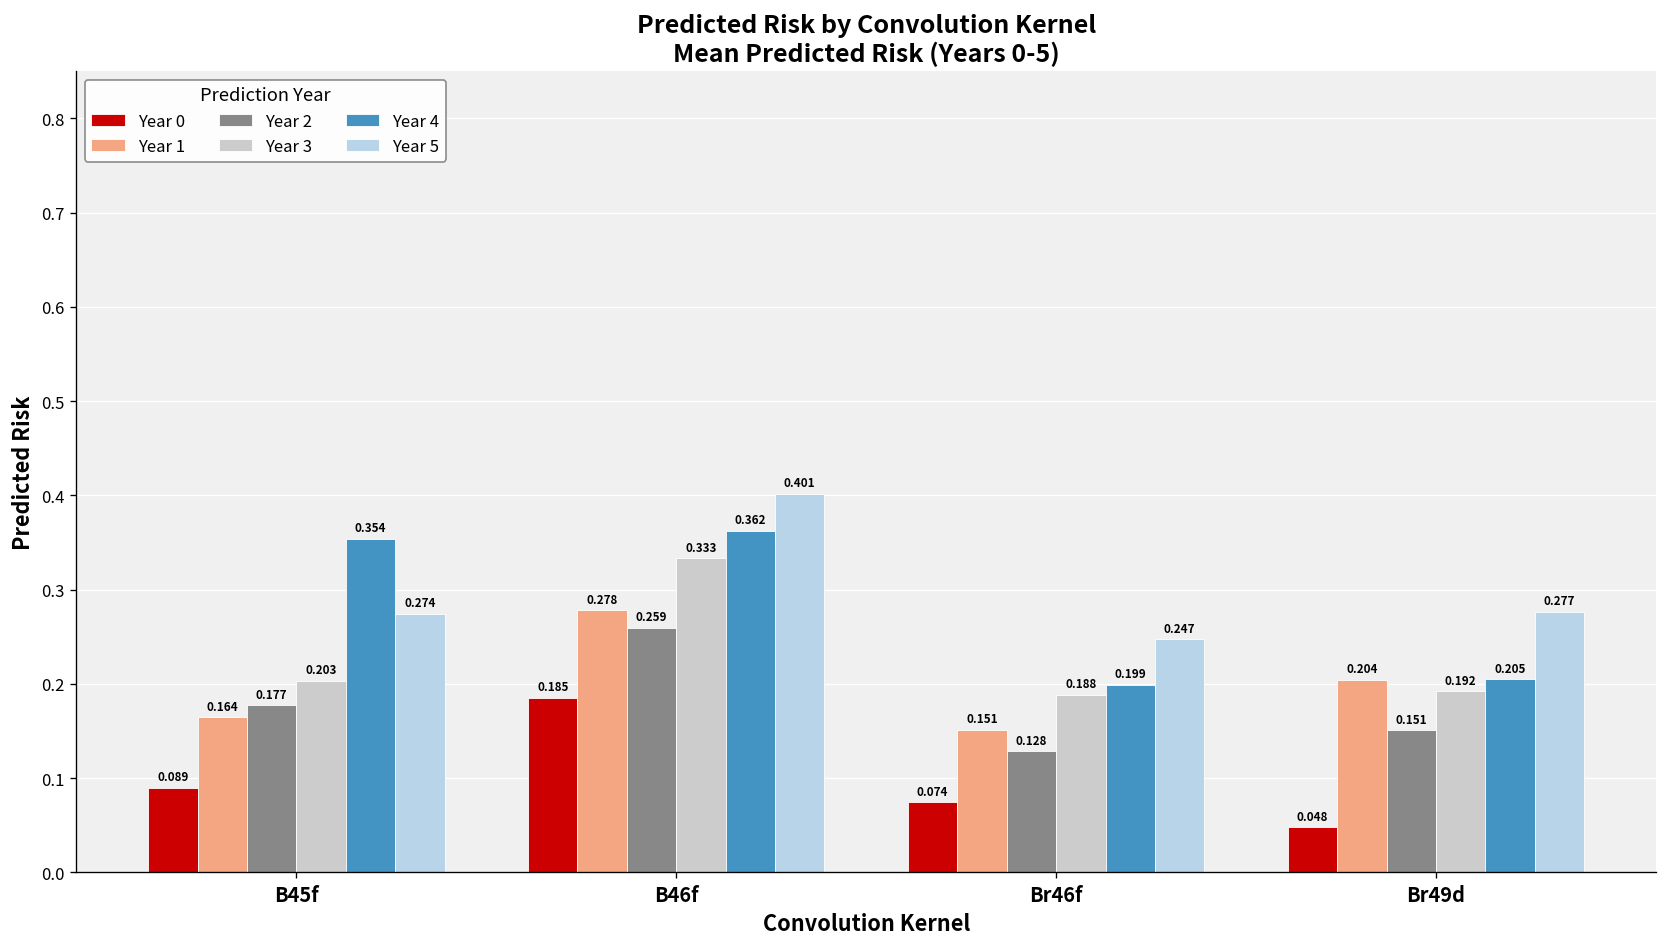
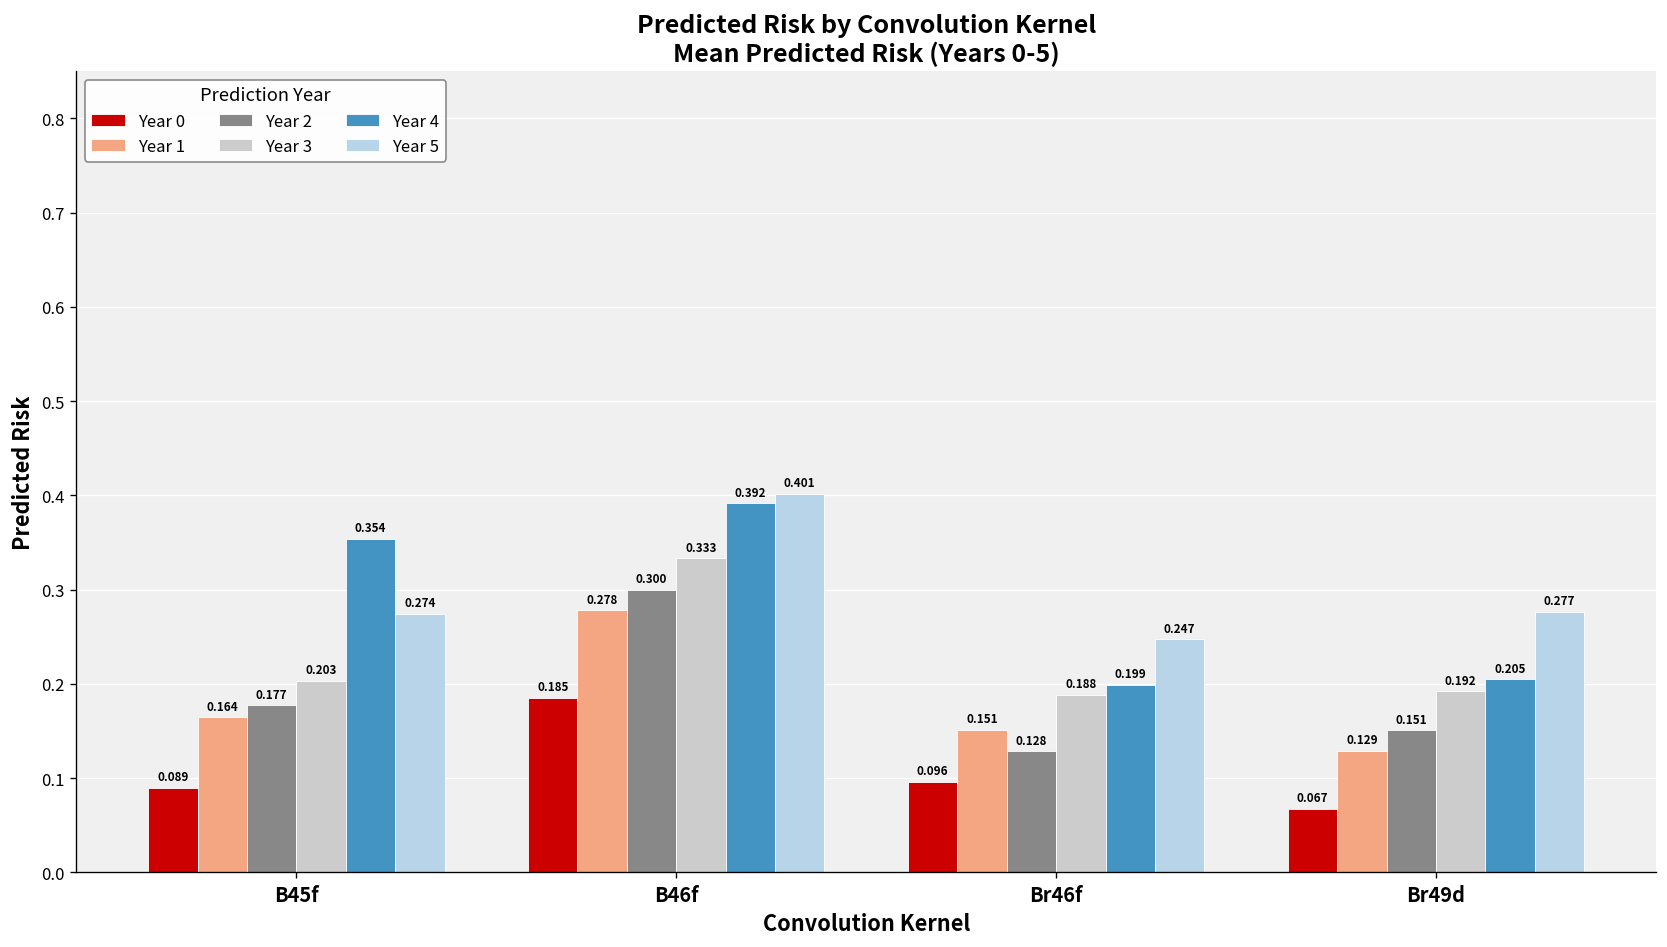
Year 2, B46f: 0.259 -> 0.300
Year 4, B46f: 0.362 -> 0.392
Year 0, Br46f: 0.074 -> 0.096
Year 0, Br49d: 0.048 -> 0.067
Year 1, Br49d: 0.204 -> 0.129
